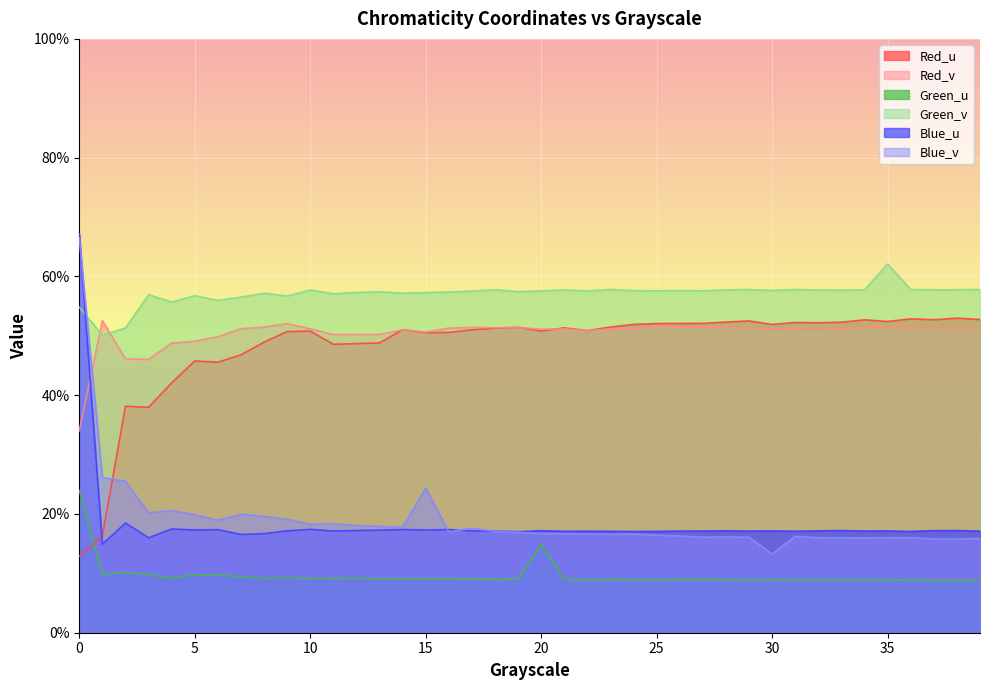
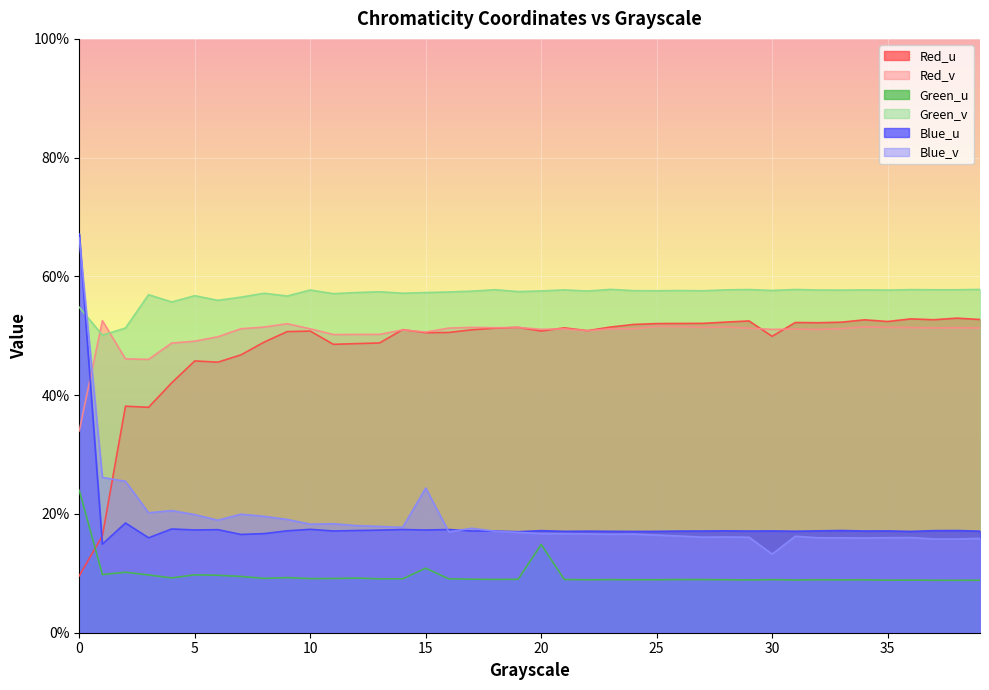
Red_u, 0: 13% -> 10%
Green_u, 15: 9% -> 11%
Red_u, 30: 52% -> 50%
Green_v, 35: 62% -> 58%
